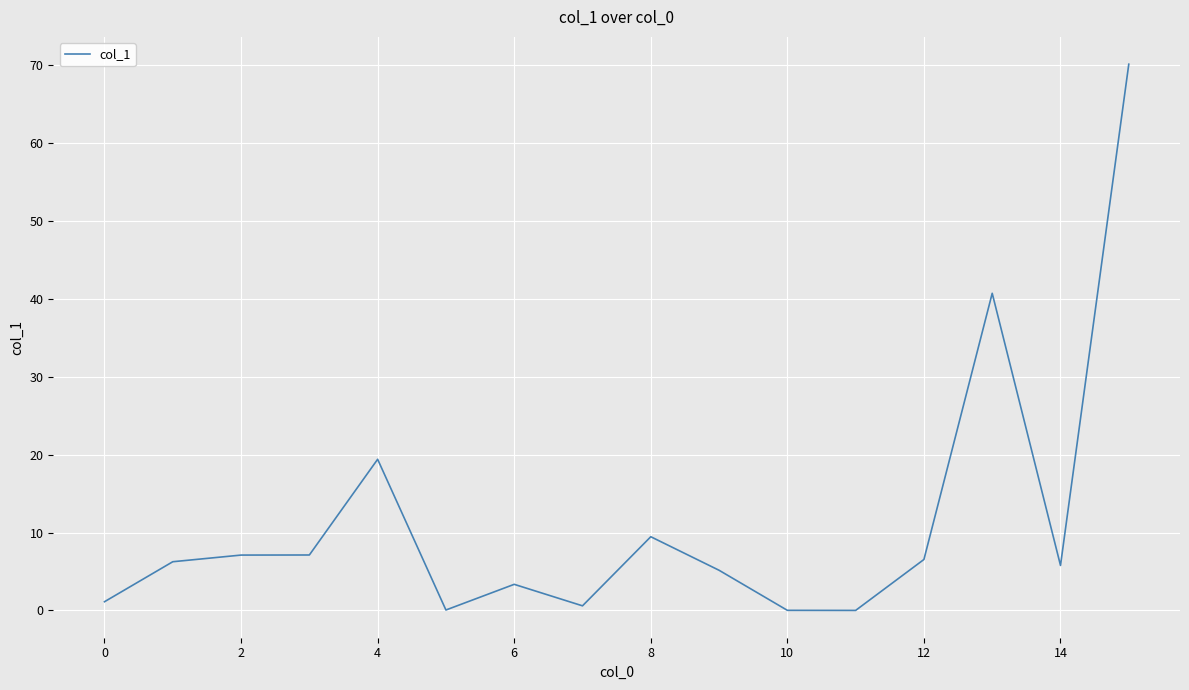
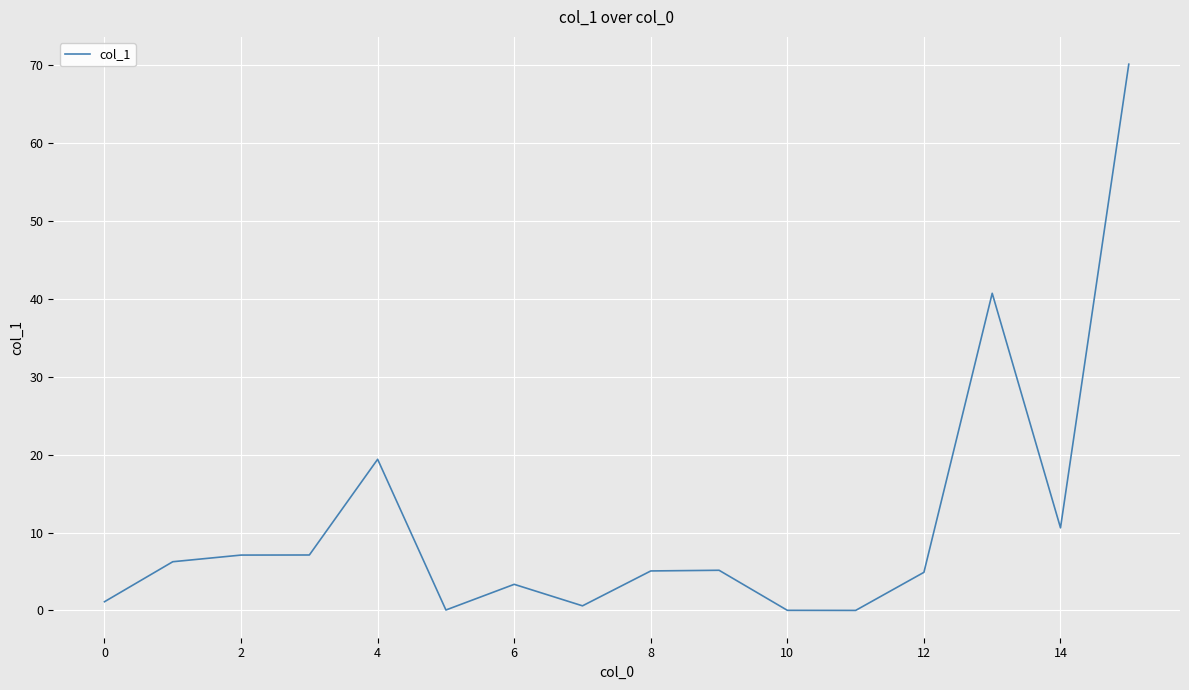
8: 9 -> 5
12: 7 -> 5
14: 6 -> 11
